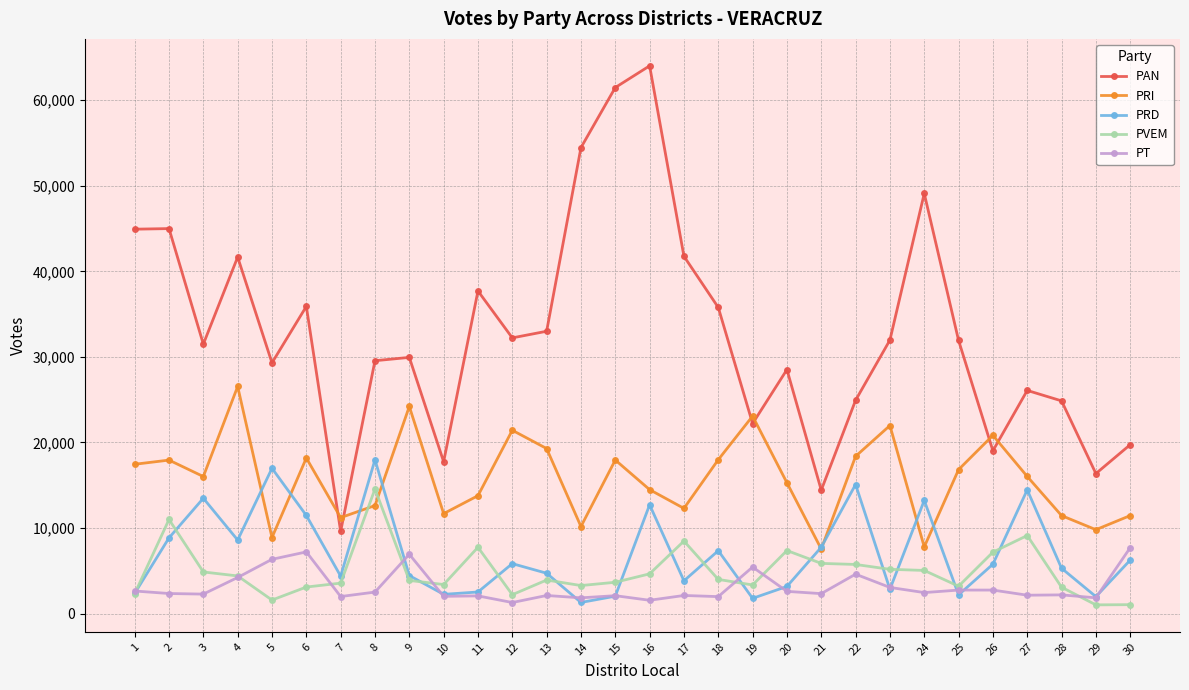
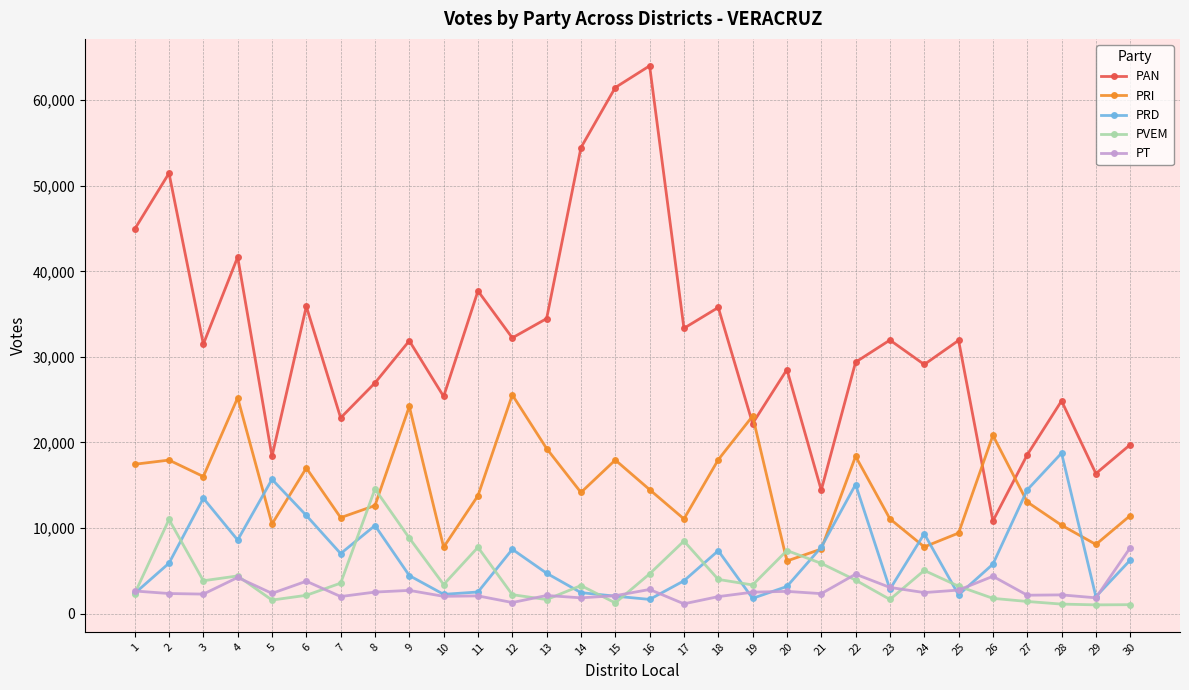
PAN, 2: 45,000 -> 51,000
PRD, 2: 9,000 -> 6,000
PVEM, 3: 5,000 -> 4,000
PRI, 4: 27,000 -> 25,000
PAN, 5: 29,000 -> 18,000
PRI, 5: 9,000 -> 10,000
PRD, 5: 17,000 -> 16,000
PT, 5: 6,000 -> 2,000
PRI, 6: 18,000 -> 17,000
PVEM, 6: 3,000 -> 2,000
PT, 6: 7,000 -> 4,000
PAN, 7: 10,000 -> 23,000
PRD, 7: 4,000 -> 7,000
PAN, 8: 30,000 -> 27,000
PRD, 8: 18,000 -> 10,000
PAN, 9: 30,000 -> 32,000
PVEM, 9: 4,000 -> 9,000
PT, 9: 7,000 -> 3,000
PAN, 10: 18,000 -> 25,000
PRI, 10: 12,000 -> 8,000
PRI, 12: 21,000 -> 26,000
PRD, 12: 6,000 -> 8,000
PAN, 13: 33,000 -> 34,000
PVEM, 13: 4,000 -> 2,000
PRI, 14: 10,000 -> 14,000
PRD, 14: 1,000 -> 2,000
PVEM, 15: 4,000 -> 1,000
PRD, 16: 13,000 -> 2,000
PT, 16: 2,000 -> 3,000
PAN, 17: 42,000 -> 33,000
PRI, 17: 12,000 -> 11,000
PT, 17: 2,000 -> 1,000
PT, 19: 5,000 -> 3,000
PRI, 20: 15,000 -> 6,000
PAN, 22: 25,000 -> 29,000
PVEM, 22: 6,000 -> 4,000
PRI, 23: 22,000 -> 11,000
PVEM, 23: 5,000 -> 2,000
PAN, 24: 49,000 -> 29,000
PRD, 24: 13,000 -> 9,000
PRI, 25: 17,000 -> 9,000
PAN, 26: 19,000 -> 11,000
PVEM, 26: 7,000 -> 2,000
PT, 26: 3,000 -> 4,000
PAN, 27: 26,000 -> 19,000
PRI, 27: 16,000 -> 13,000
PVEM, 27: 9,000 -> 1,000
PRI, 28: 11,000 -> 10,000
PRD, 28: 5,000 -> 19,000
PVEM, 28: 3,000 -> 1,000
PRI, 29: 10,000 -> 8,000
